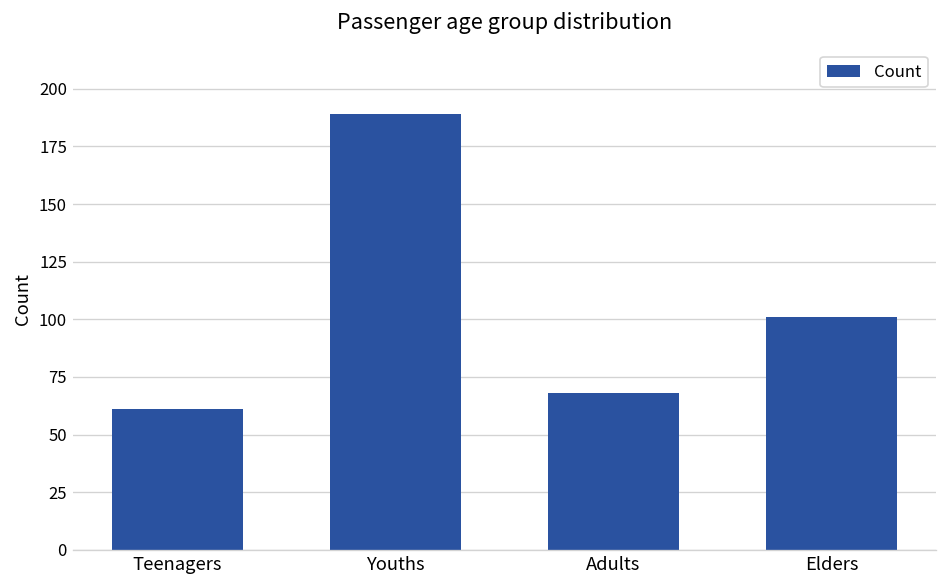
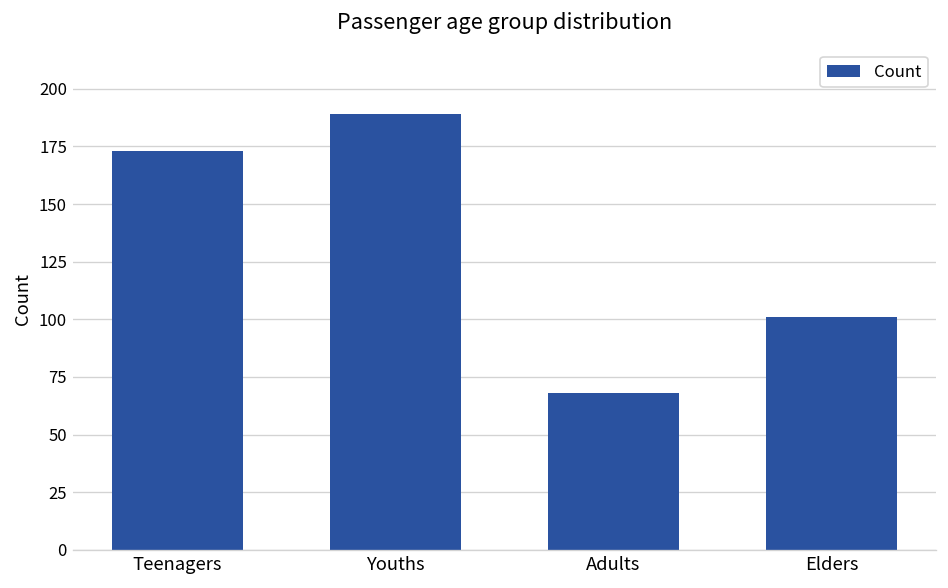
Teenagers: 61 -> 173
